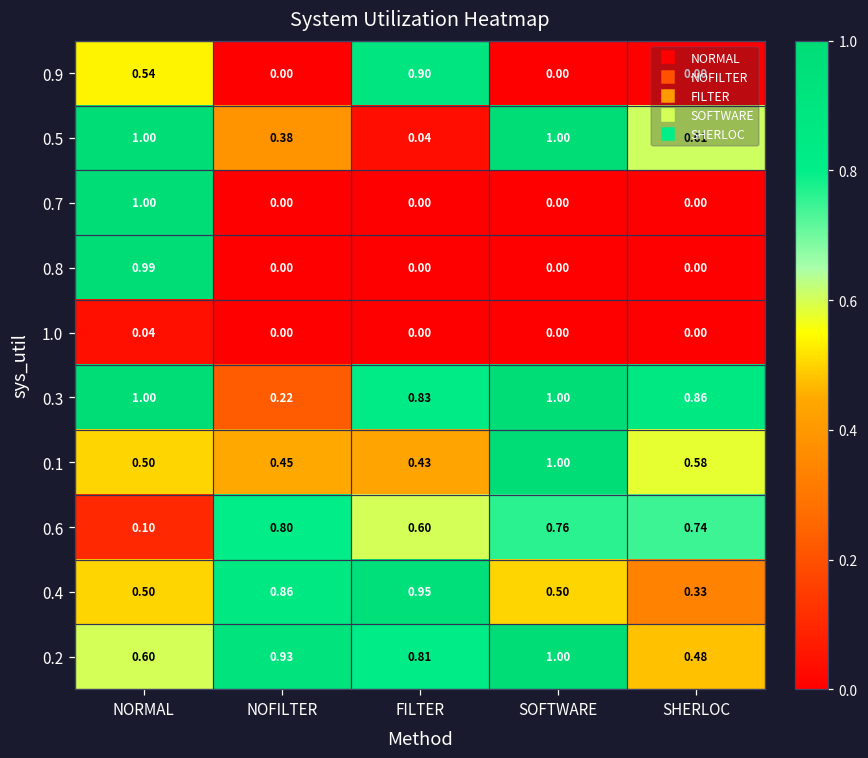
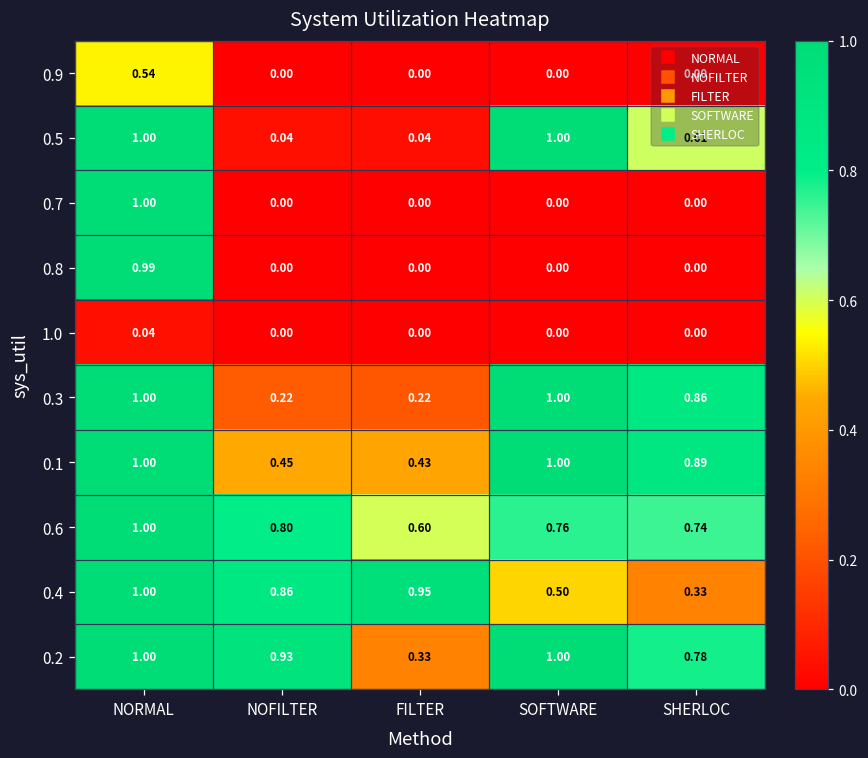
0.9, FILTER: 0.90 -> 0.00
0.5, NOFILTER: 0.38 -> 0.04
0.3, FILTER: 0.83 -> 0.22
0.1, NORMAL: 0.50 -> 1.00
0.1, SHERLOC: 0.58 -> 0.89
0.6, NORMAL: 0.10 -> 1.00
0.4, NORMAL: 0.50 -> 1.00
0.2, NORMAL: 0.60 -> 1.00
0.2, FILTER: 0.81 -> 0.33
0.2, SHERLOC: 0.48 -> 0.78
